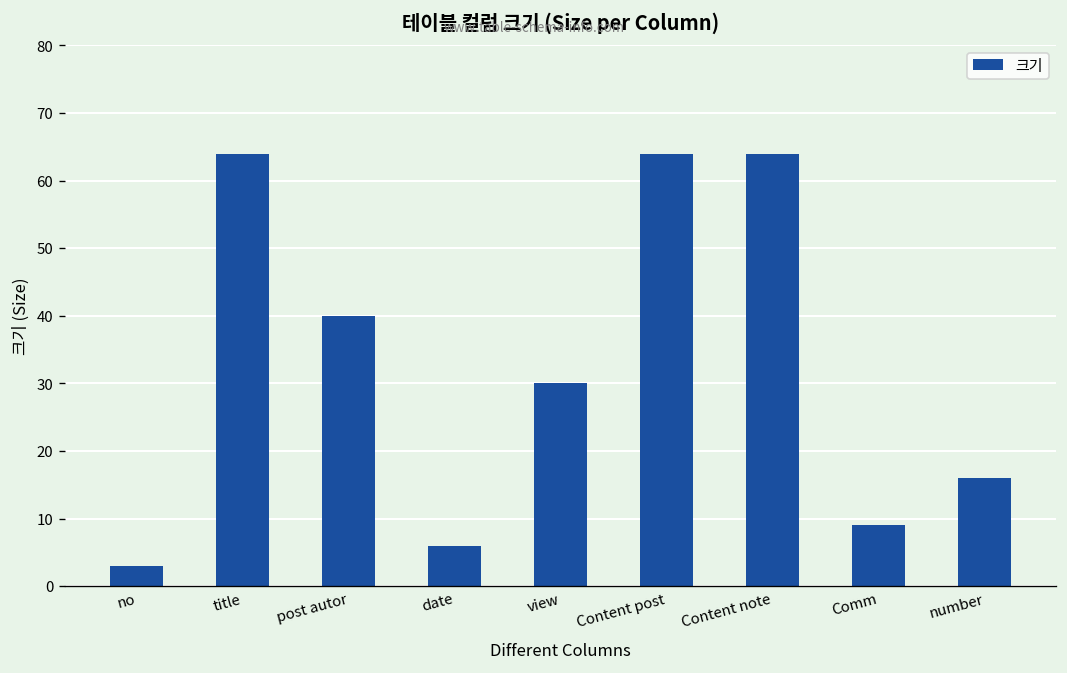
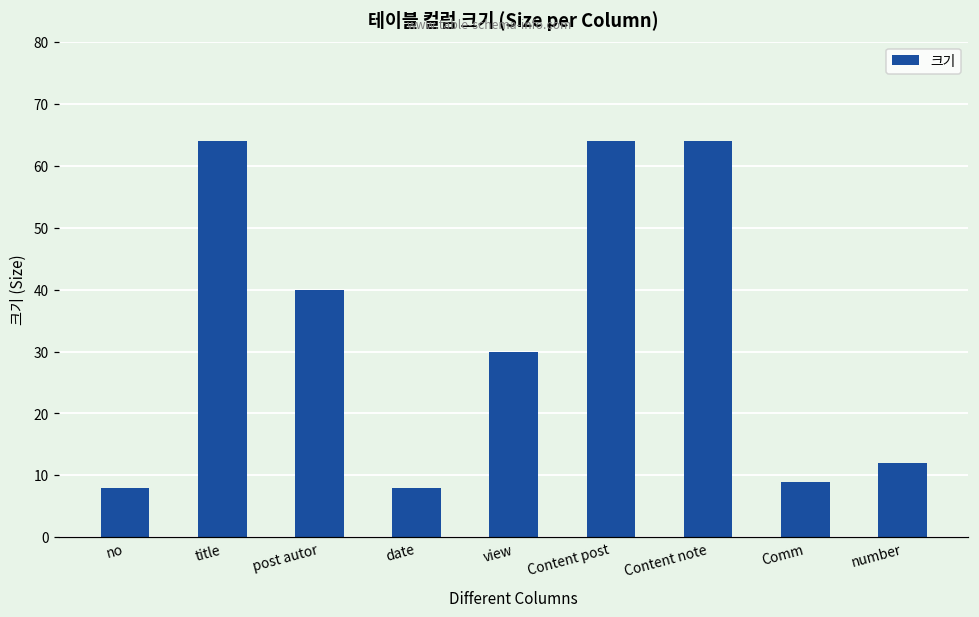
no: 3 -> 8
date: 6 -> 8
number: 16 -> 12
